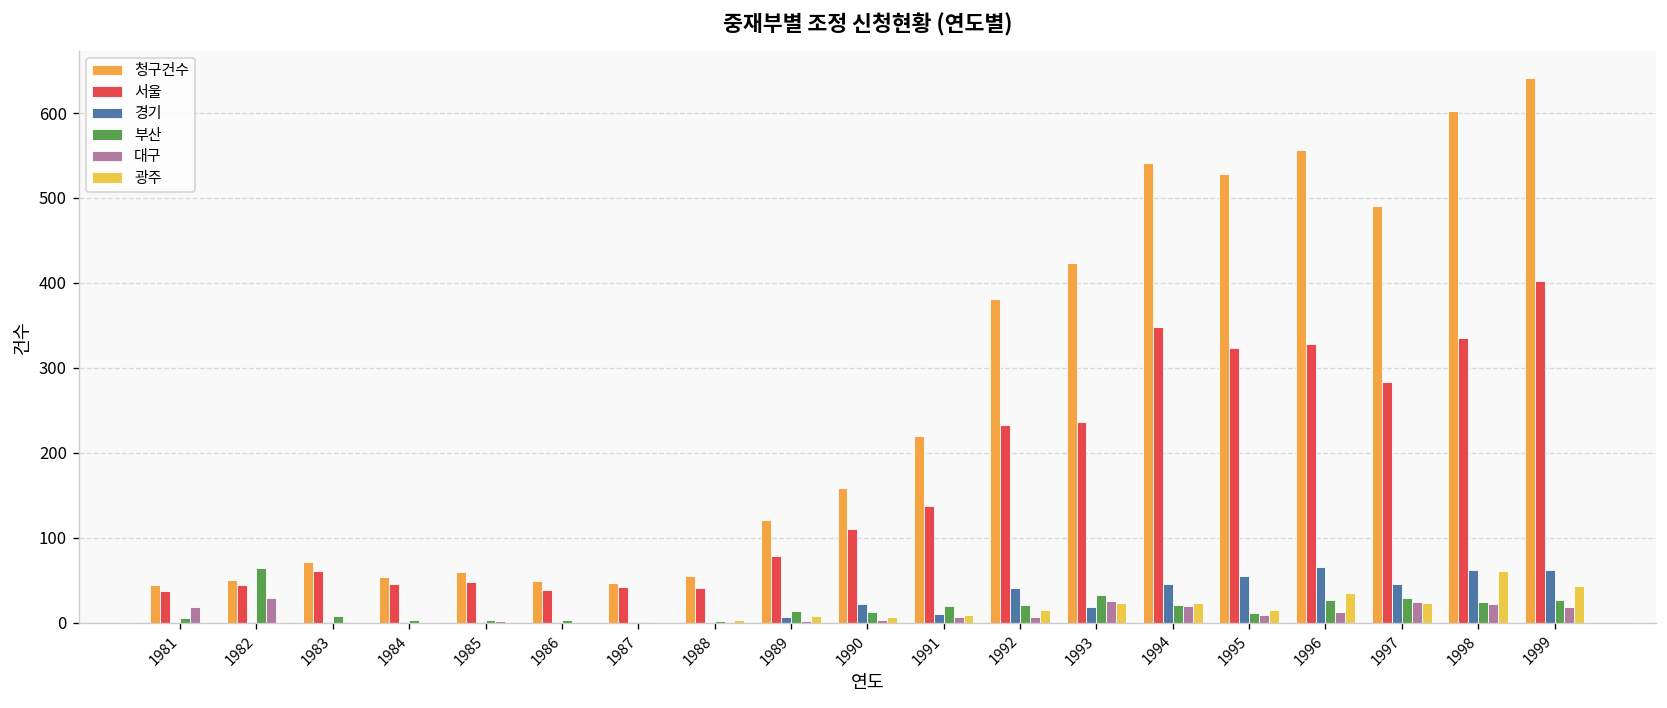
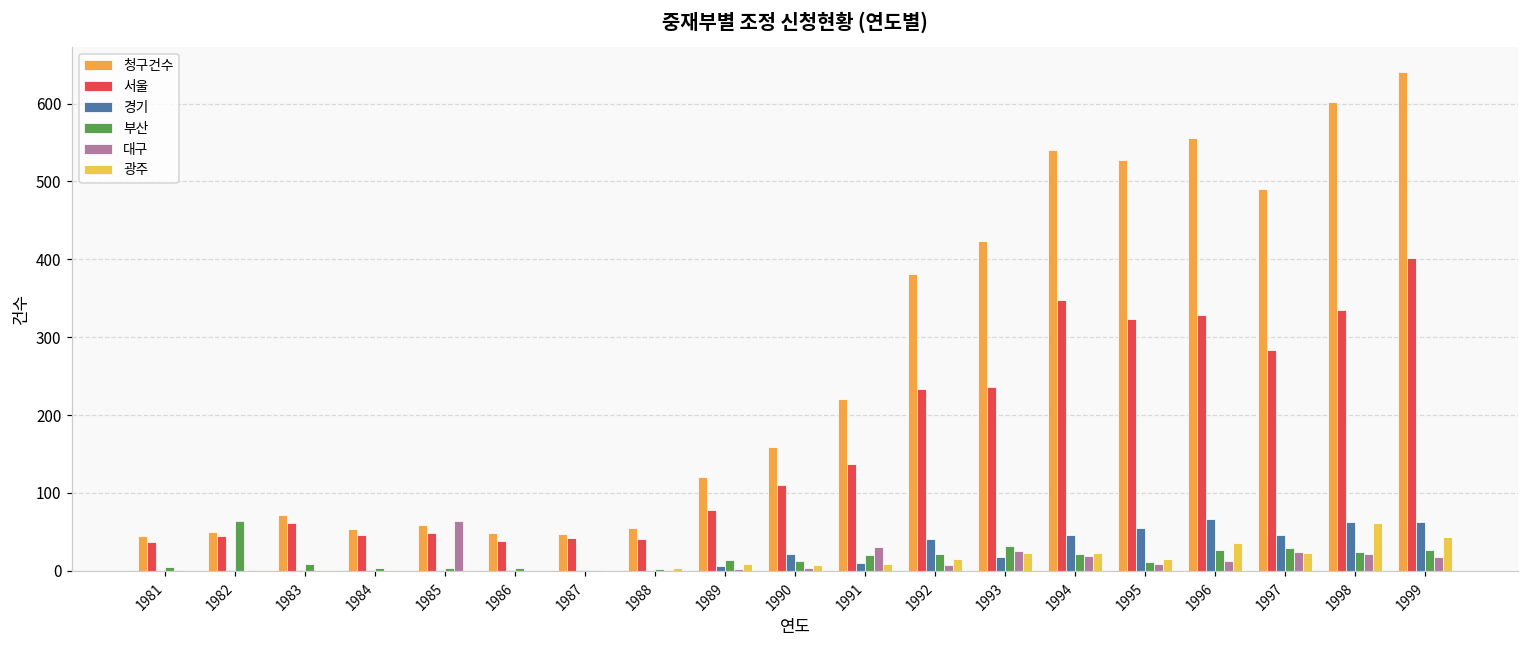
대구, 1981: 20 -> 0
대구, 1982: 30 -> 0
대구, 1985: 0 -> 60
대구, 1991: 10 -> 30
